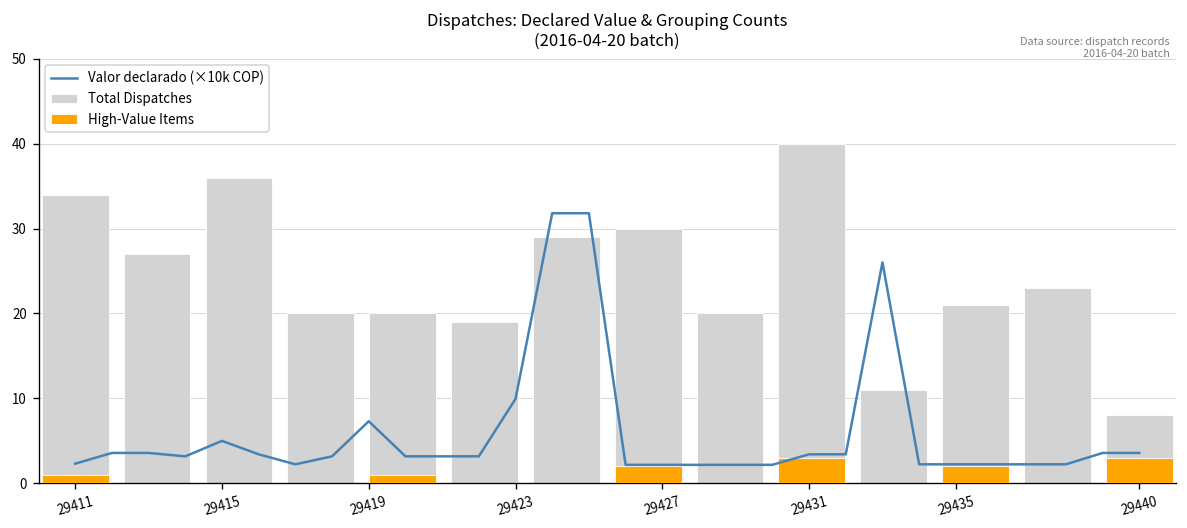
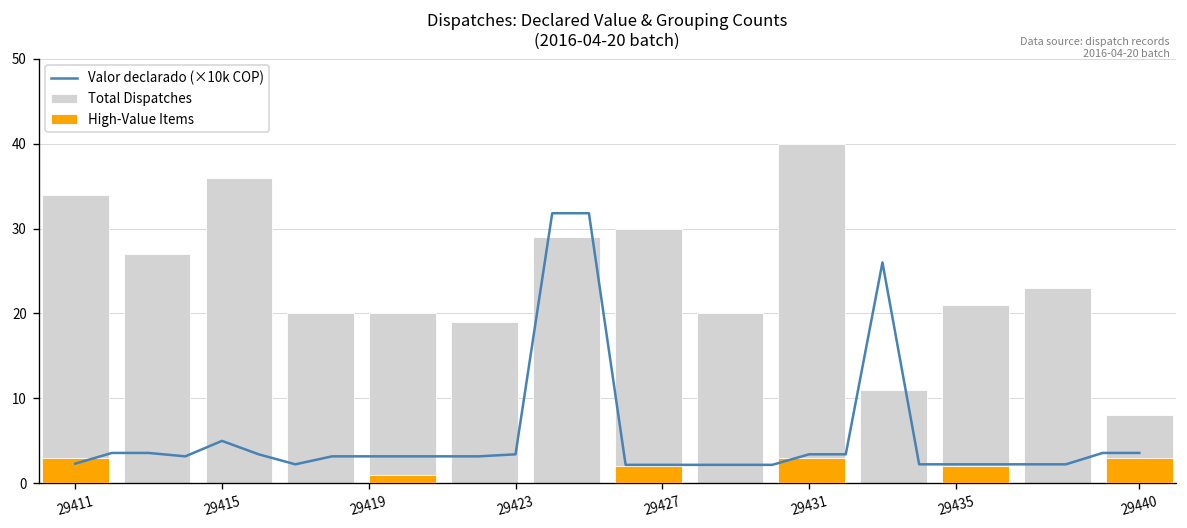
High-Value Items, 29411: 1 -> 3
Valor declarado (×10k COP), 29419: 7 -> 3
Valor declarado (×10k COP), 29423: 10 -> 3
